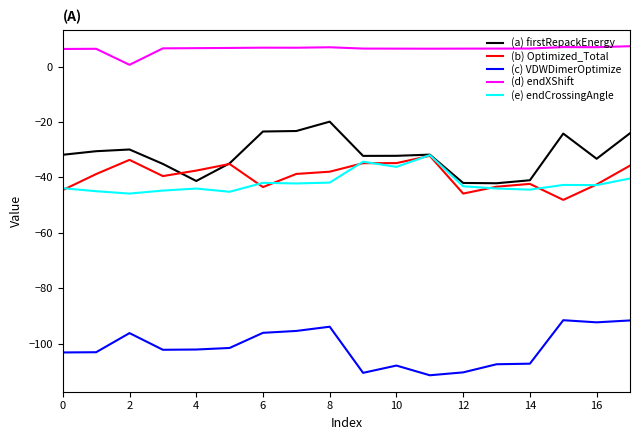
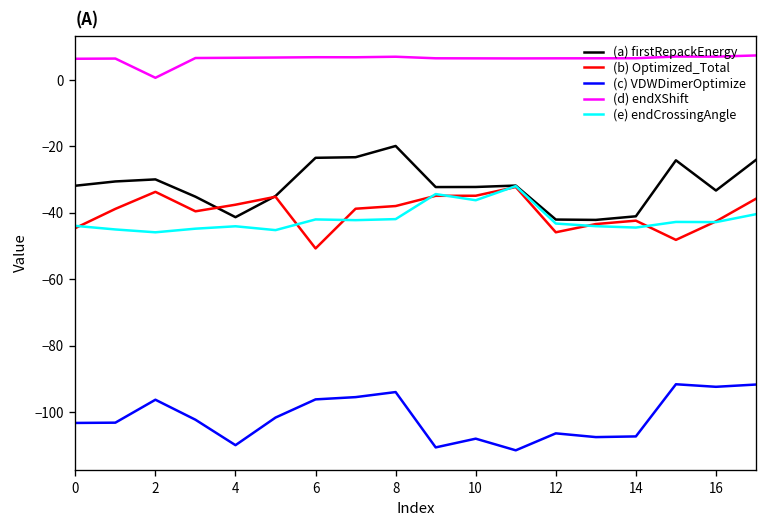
(c) VDWDimerOptimize, 4: -102 -> -110
(b) Optimized_Total, 6: -43 -> -51
(c) VDWDimerOptimize, 12: -110 -> -106
